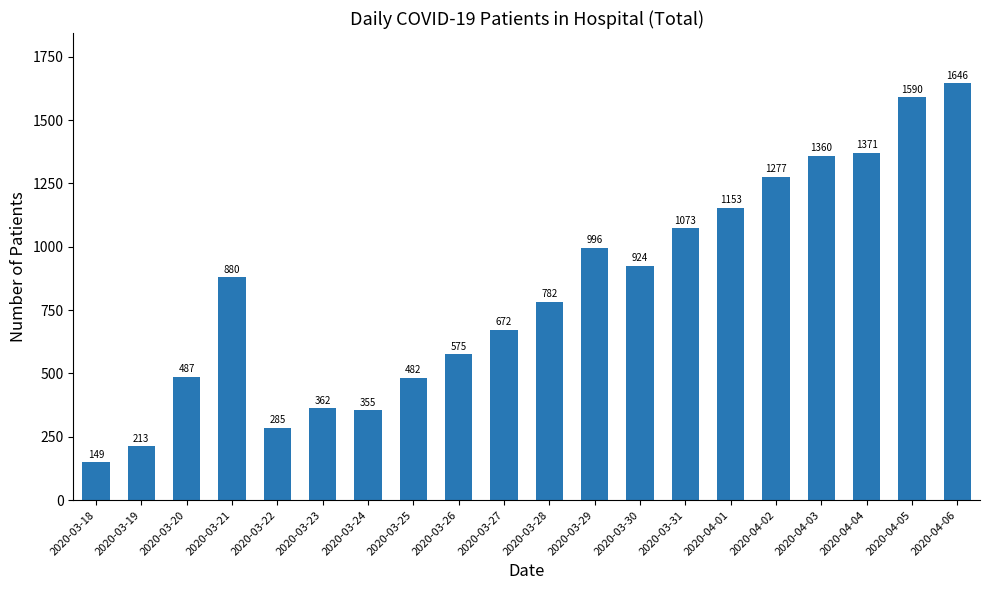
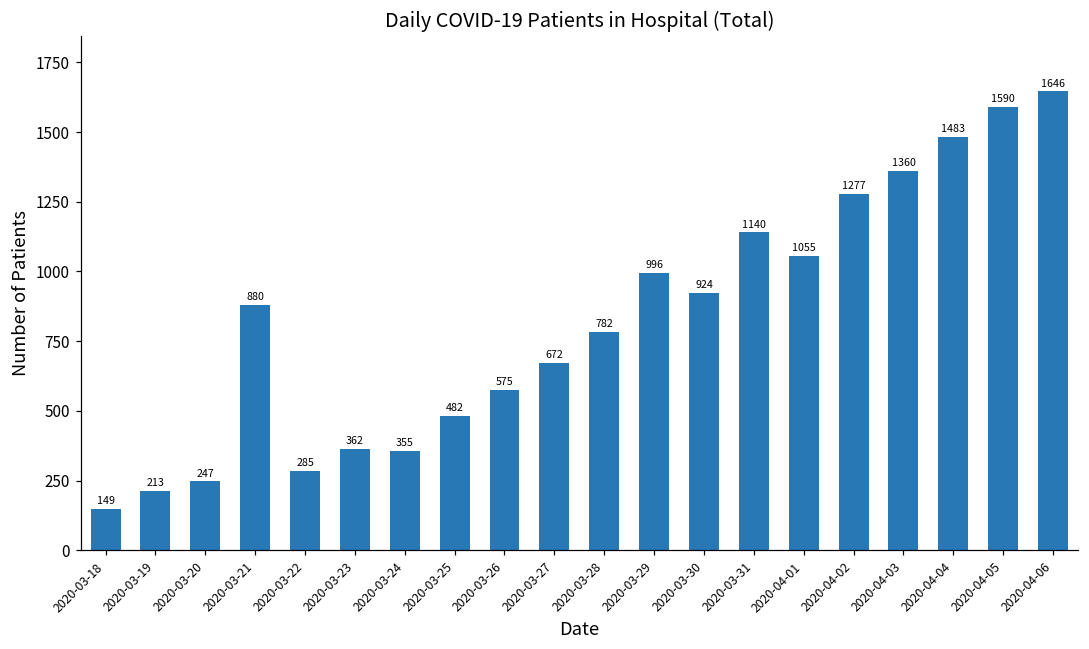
2020-03-20: 487 -> 247
2020-03-31: 1073 -> 1140
2020-04-01: 1153 -> 1055
2020-04-04: 1371 -> 1483
